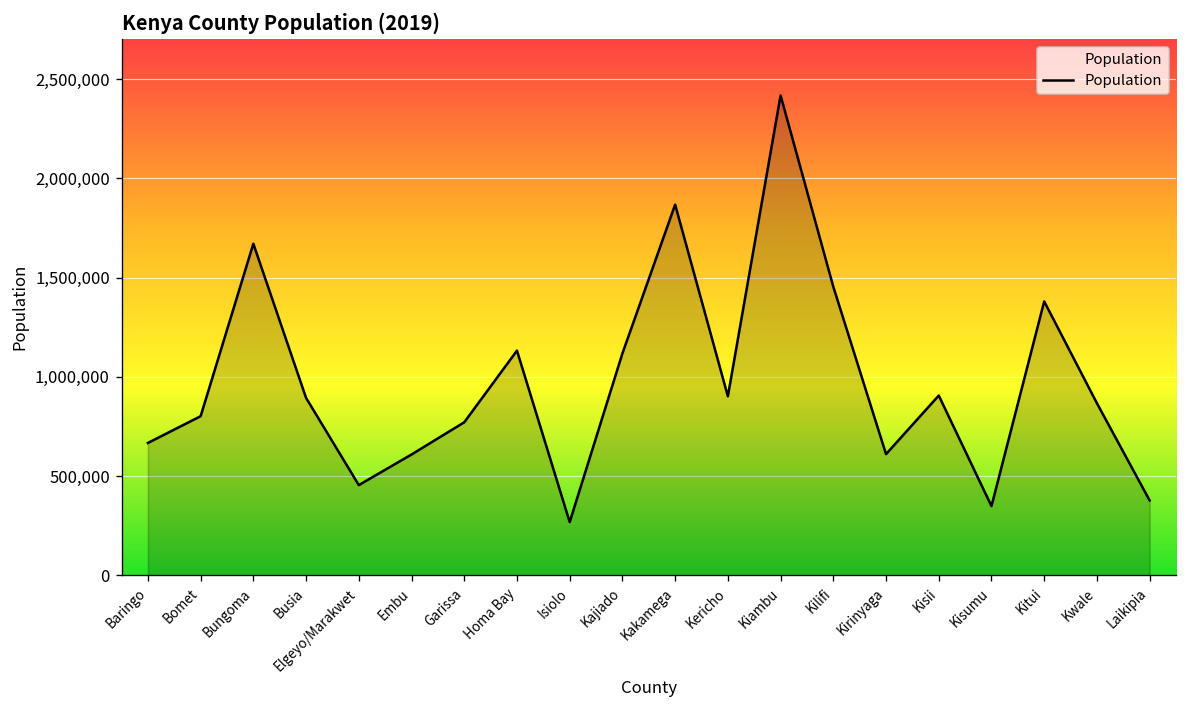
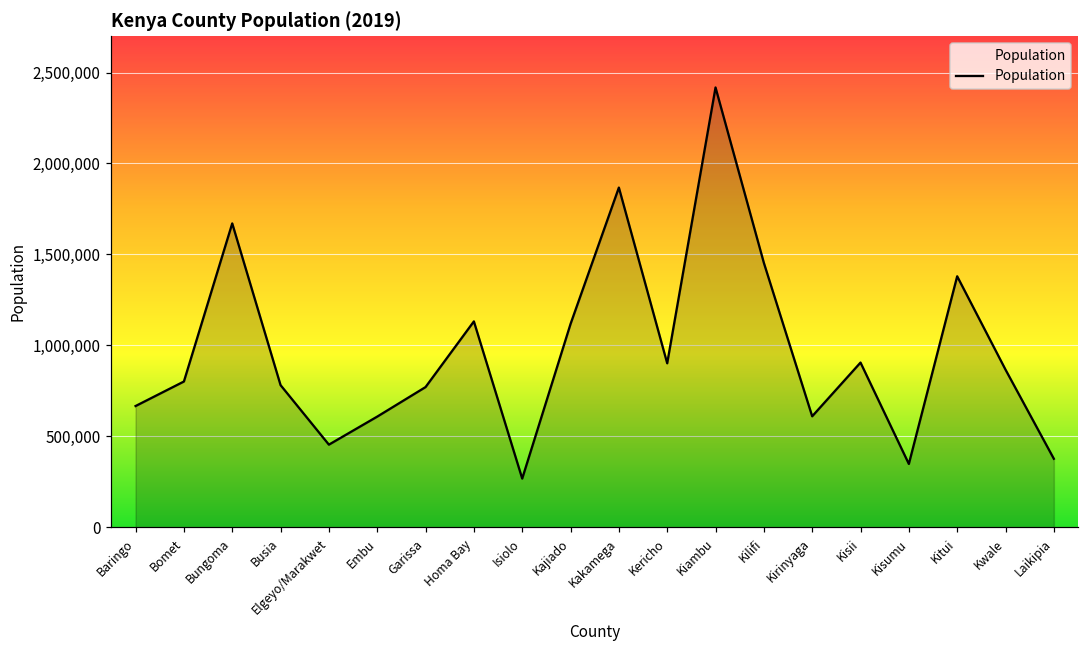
Busia: 890,000 -> 780,000
